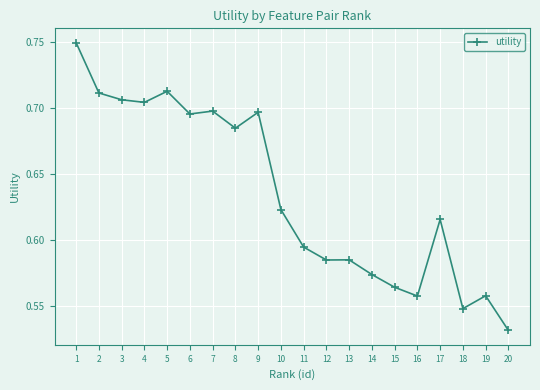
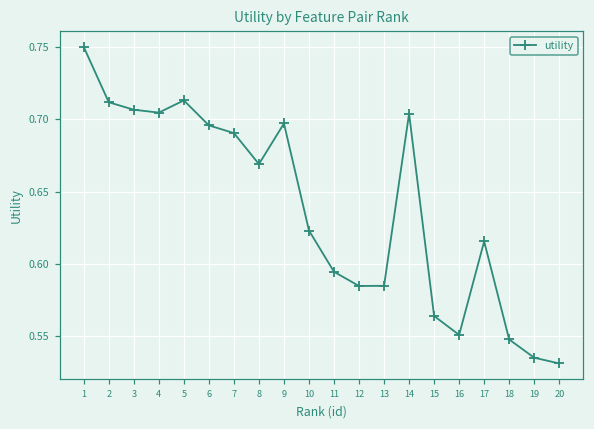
7: 0.698 -> 0.690
8: 0.685 -> 0.669
14: 0.574 -> 0.704
16: 0.557 -> 0.551
19: 0.558 -> 0.535
